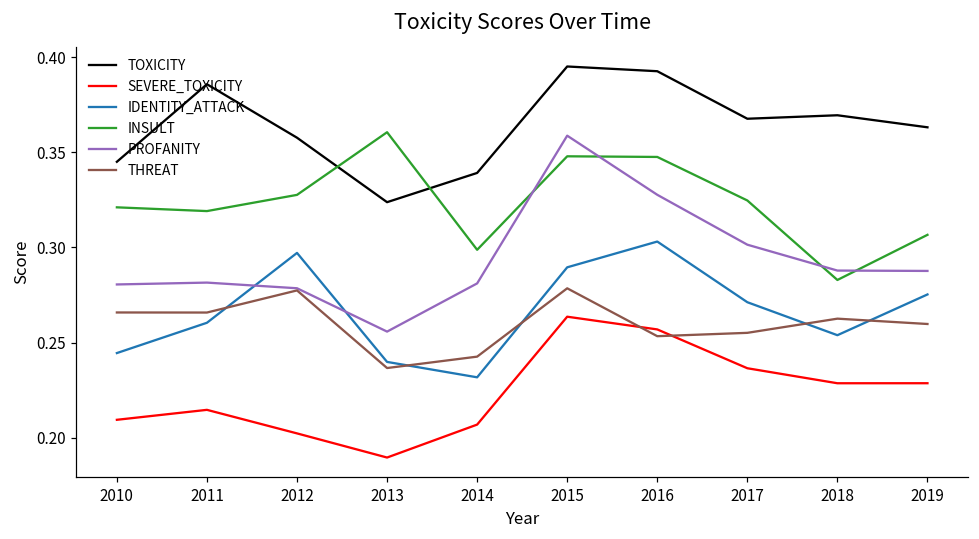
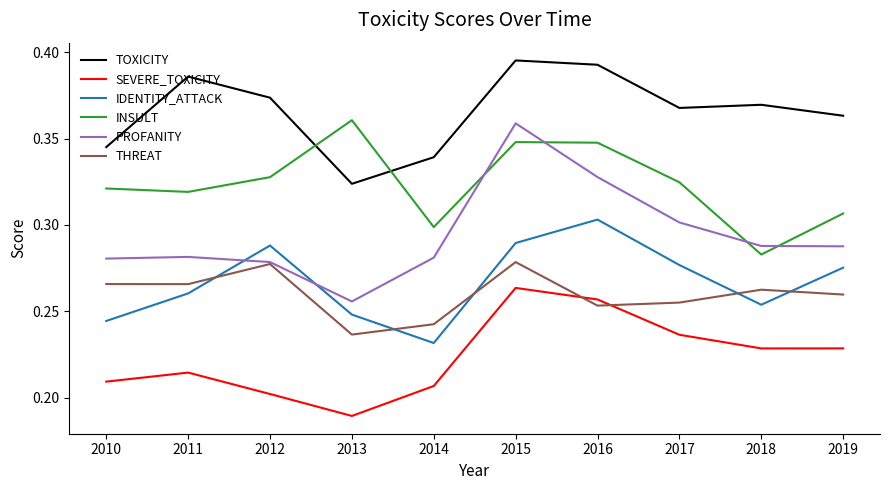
TOXICITY, 2012: 0.358 -> 0.374
IDENTITY_ATTACK, 2012: 0.297 -> 0.288
IDENTITY_ATTACK, 2013: 0.240 -> 0.248
IDENTITY_ATTACK, 2017: 0.271 -> 0.277
